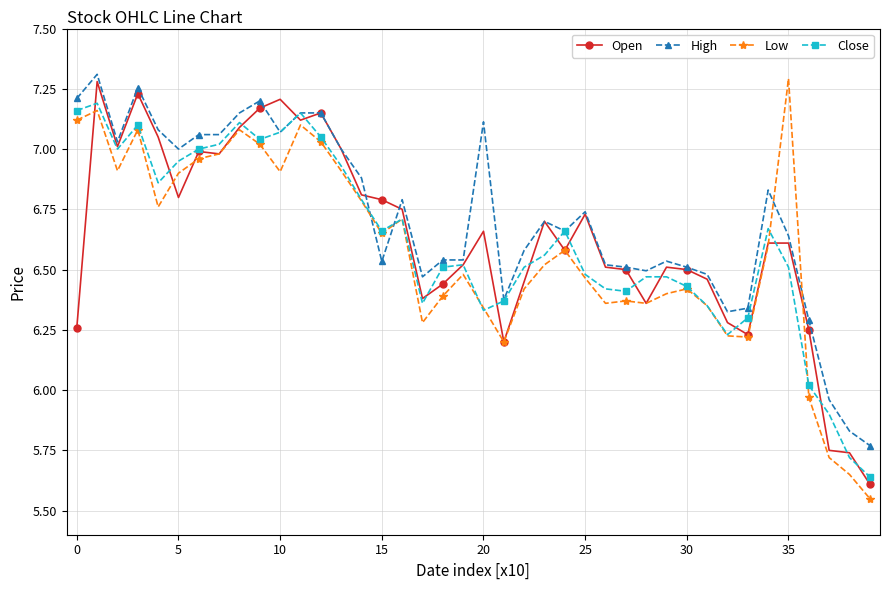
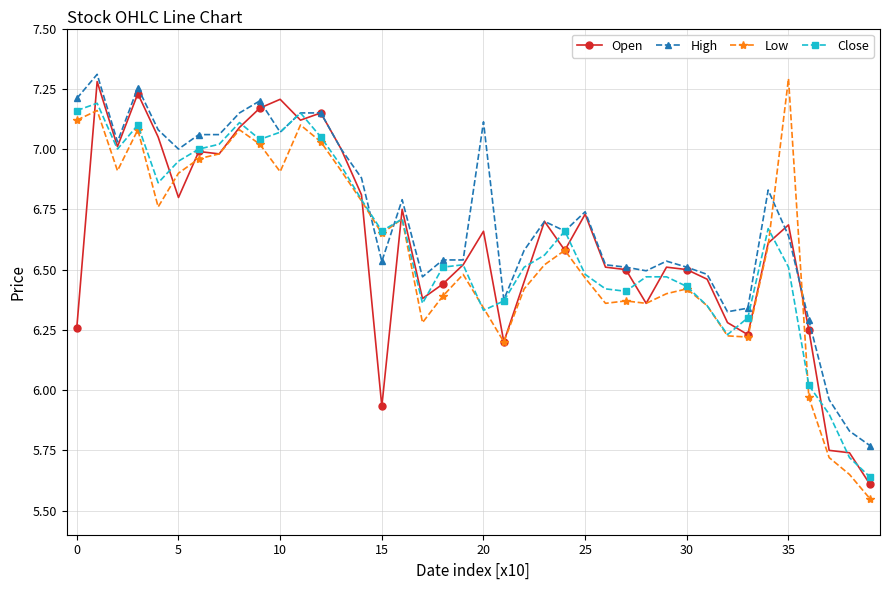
Open, 15: 6.79 -> 5.93
Open, 35: 6.61 -> 6.69
